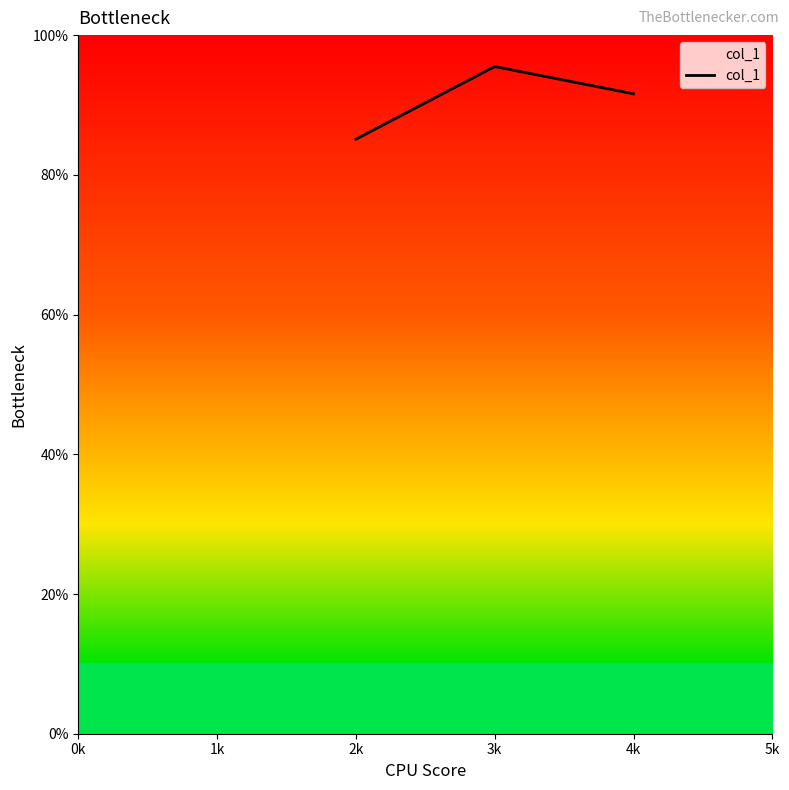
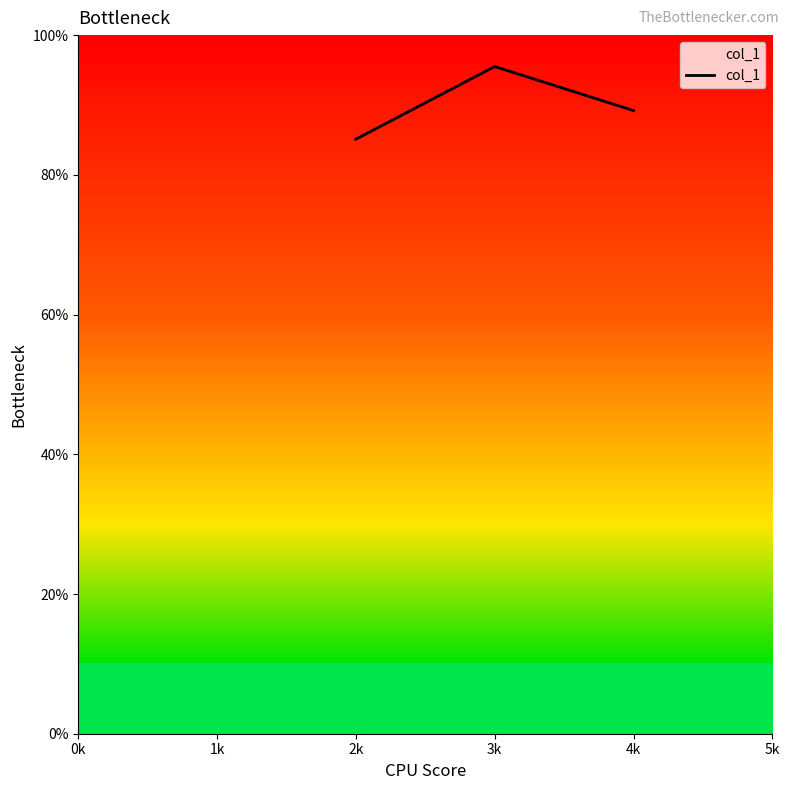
4k: 92% -> 89%
